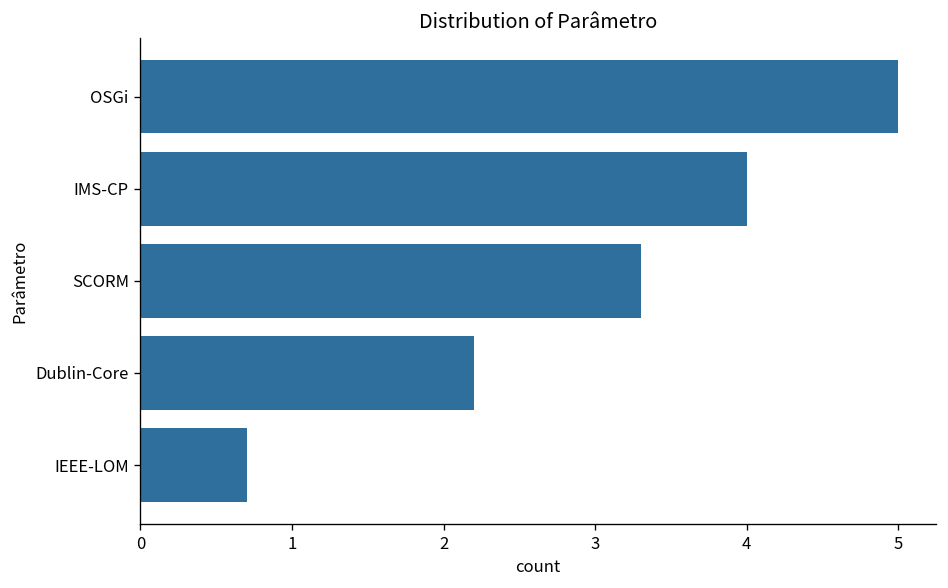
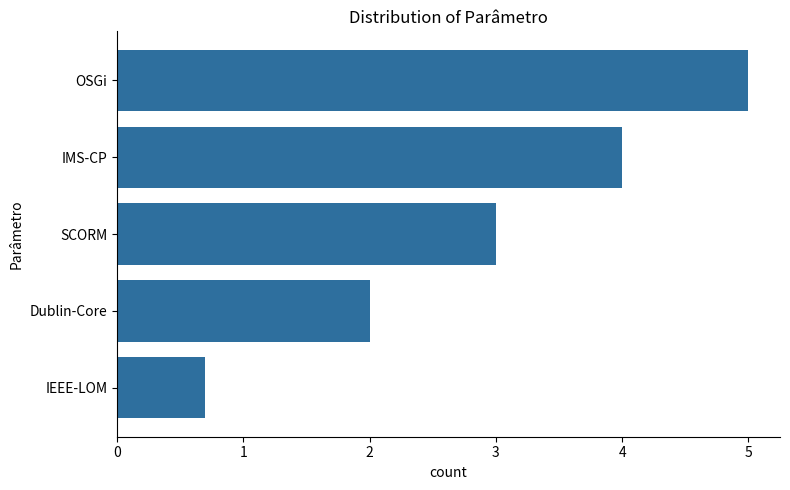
SCORM: 3.3 -> 3.0
Dublin-Core: 2.2 -> 2.0
